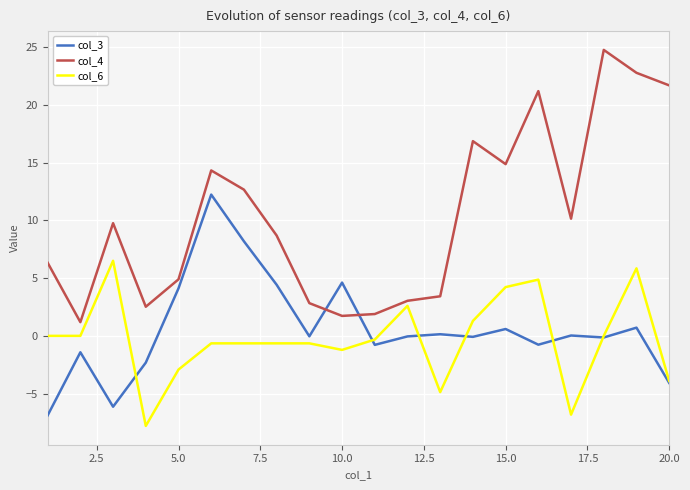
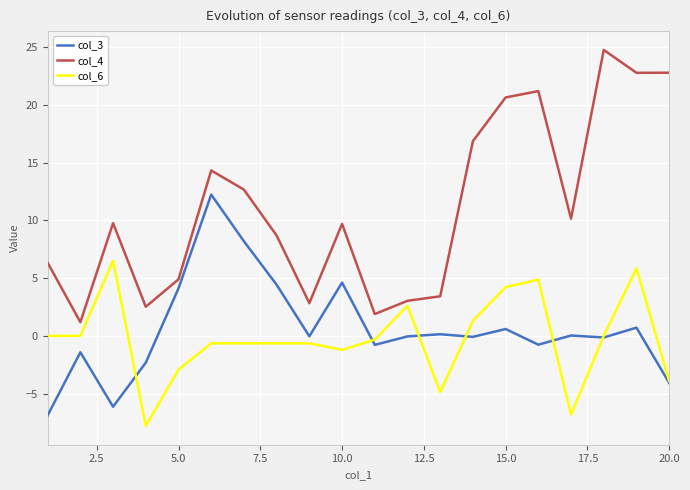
col_4, 10.0: 1.7 -> 9.7
col_4, 15.0: 14.9 -> 20.7
col_4, 20.0: 21.7 -> 22.8
